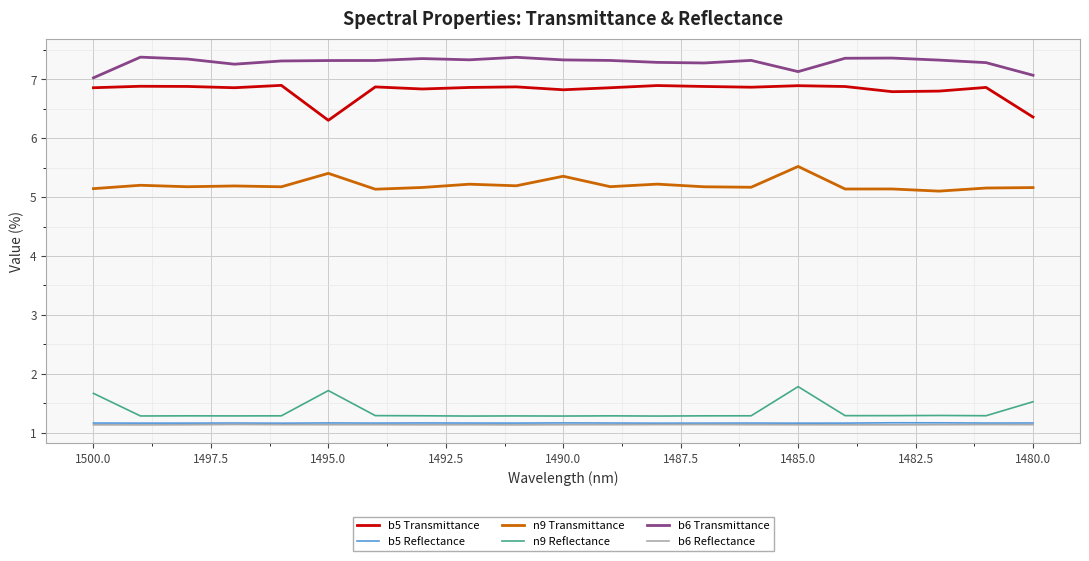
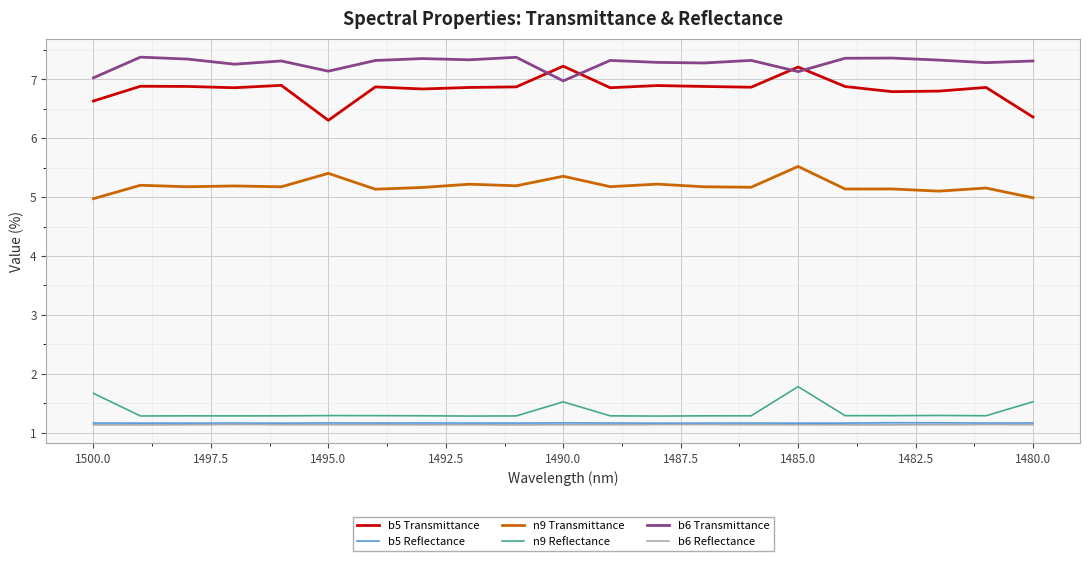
b5 Transmittance, 1500.0: 6.9 -> 6.6
n9 Transmittance, 1500.0: 5.1 -> 5.0
n9 Reflectance, 1495.0: 1.7 -> 1.3
b6 Transmittance, 1495.0: 7.3 -> 7.1
b5 Transmittance, 1490.0: 6.8 -> 7.2
n9 Reflectance, 1490.0: 1.3 -> 1.5
b6 Transmittance, 1490.0: 7.3 -> 7.0
b5 Transmittance, 1485.0: 6.9 -> 7.2
n9 Transmittance, 1480.0: 5.2 -> 5.0
b6 Transmittance, 1480.0: 7.1 -> 7.3
